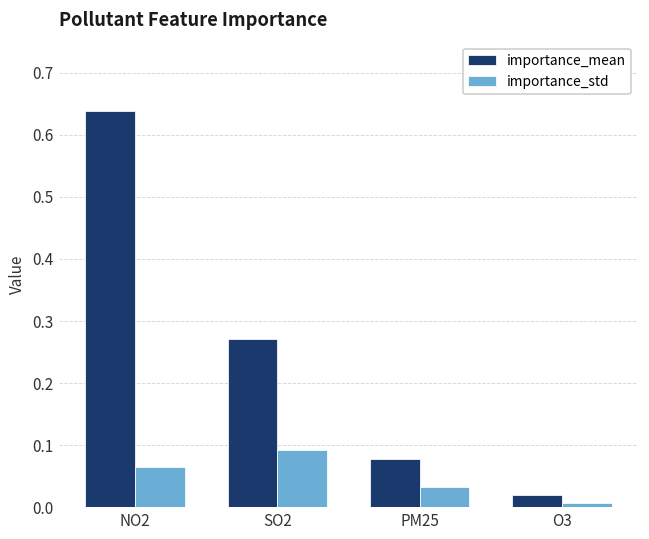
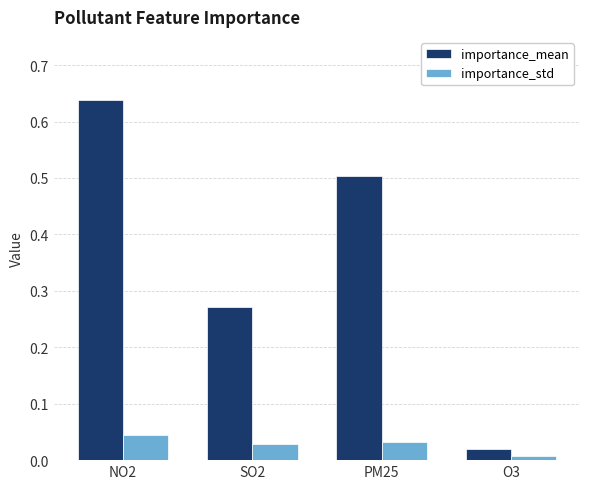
importance_std, NO2: 0.06 -> 0.04
importance_std, SO2: 0.09 -> 0.03
importance_mean, PM25: 0.08 -> 0.50
